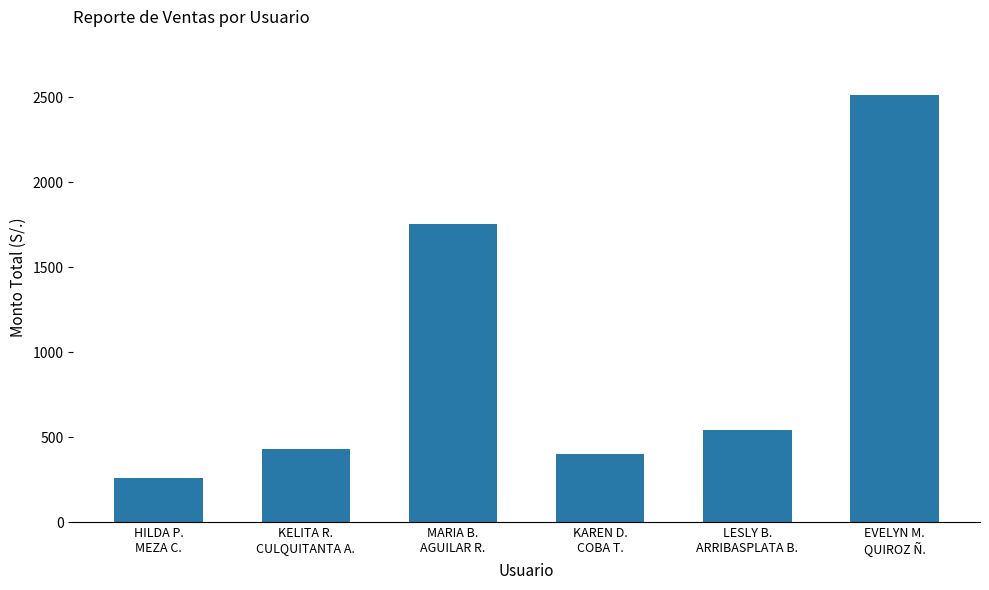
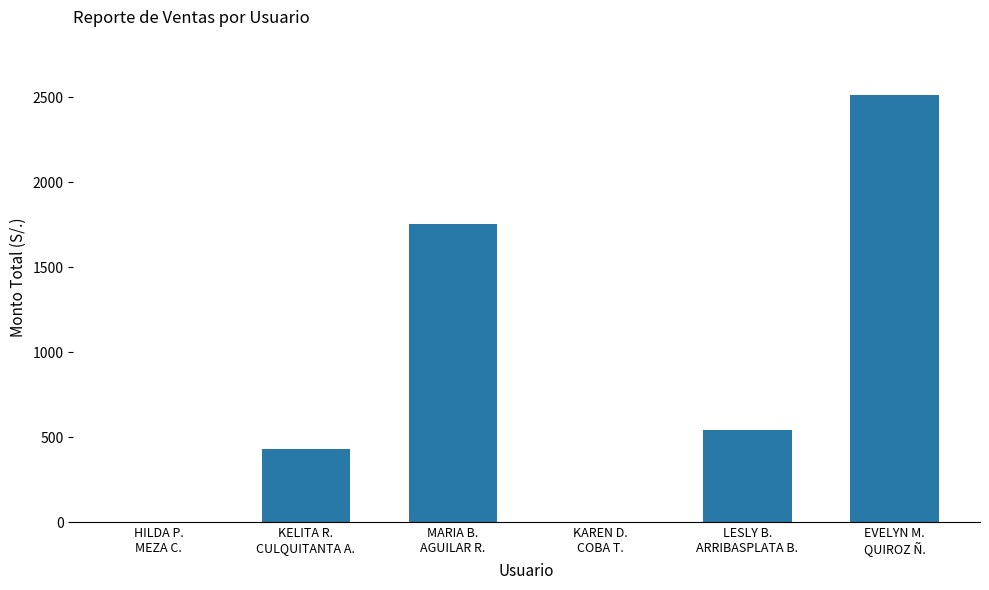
HILDA P. MEZA C.: 260 -> 0
KAREN D. COBA T.: 400 -> 0
